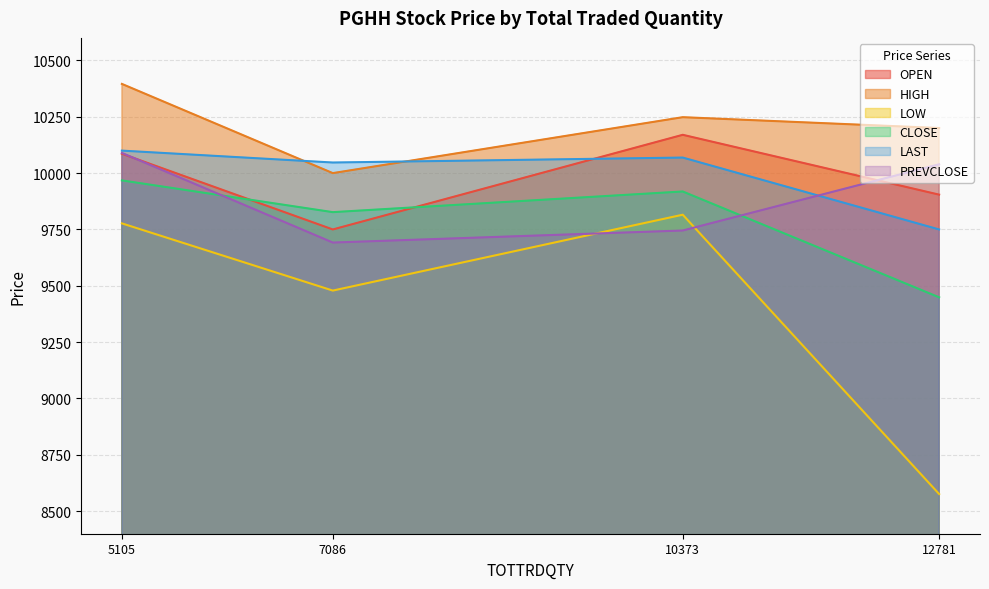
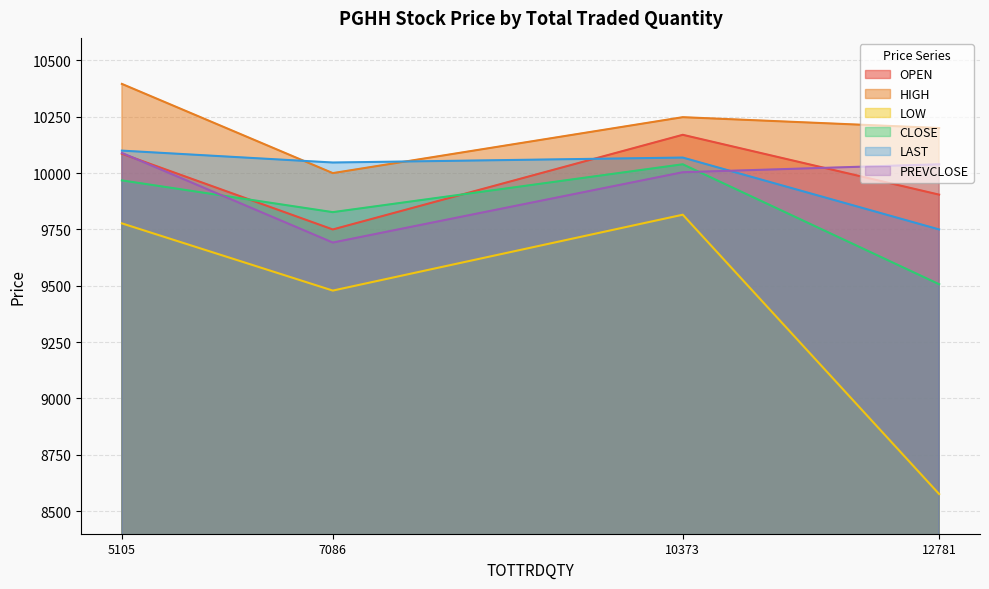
CLOSE, 10373: 9920 -> 10040
PREVCLOSE, 10373: 9750 -> 10000
CLOSE, 12781: 9450 -> 9510
